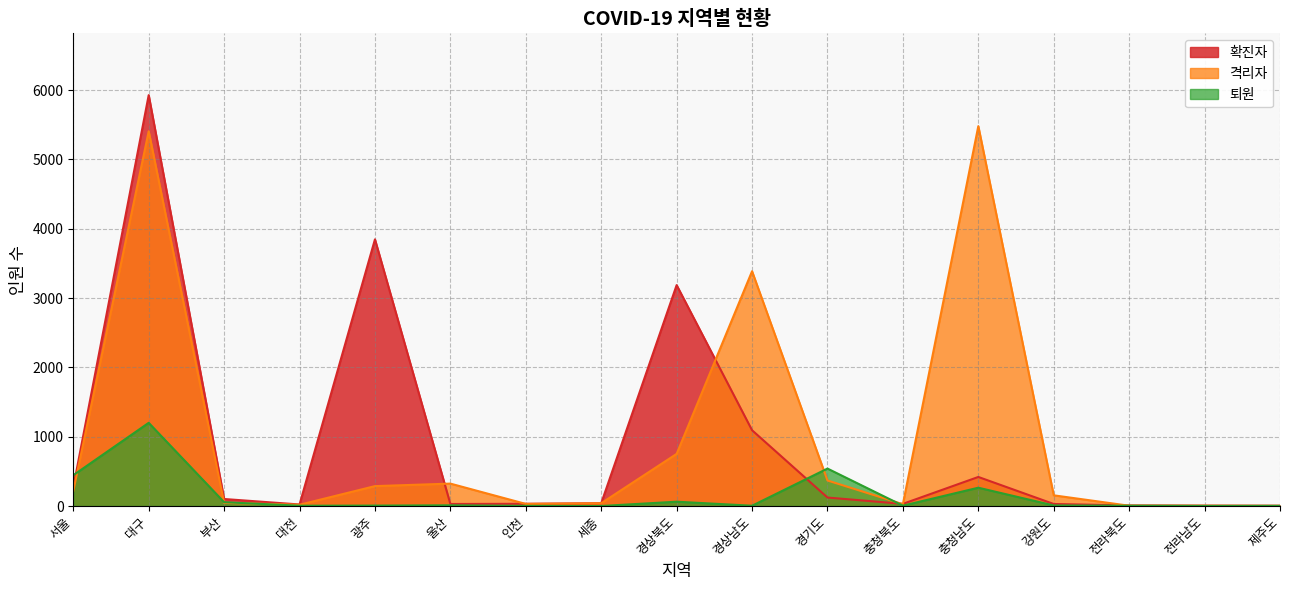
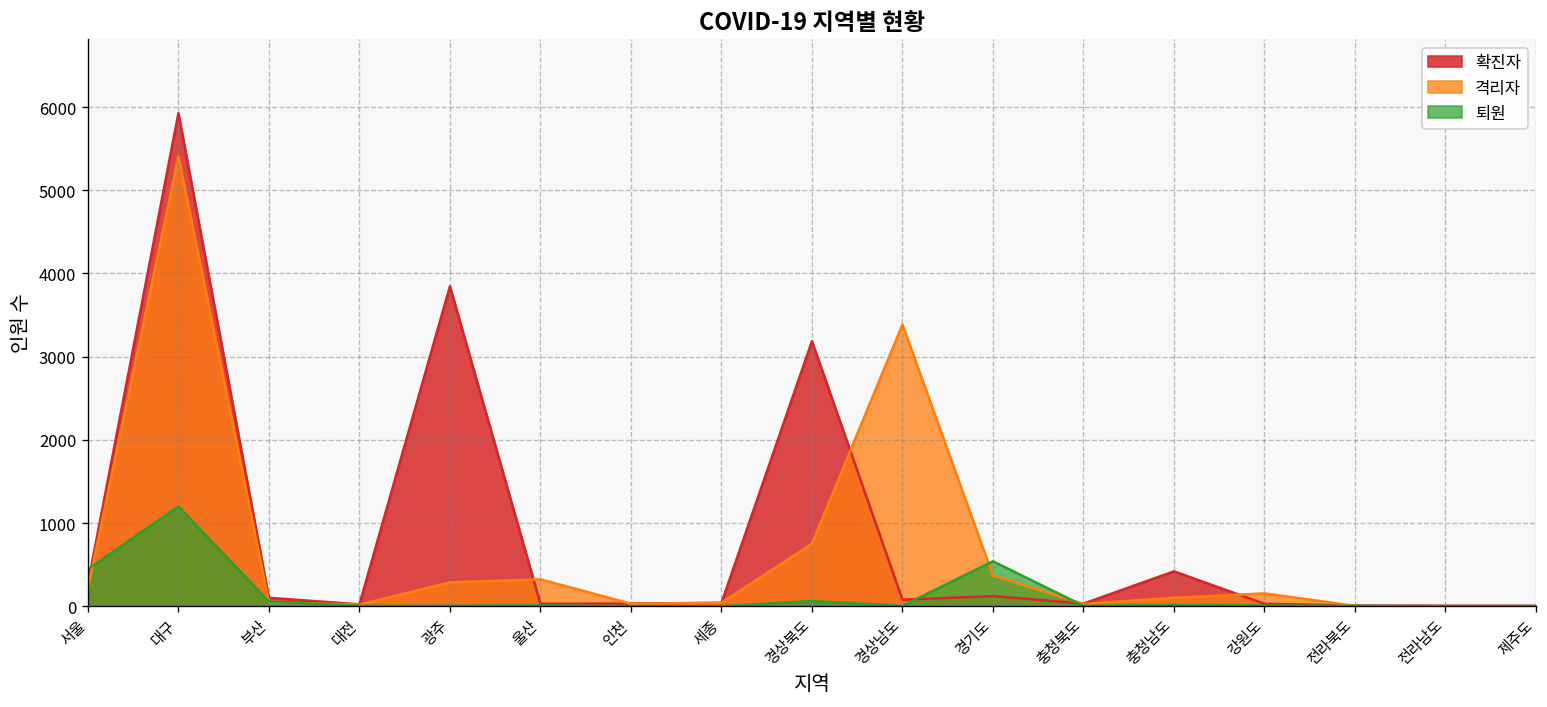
확진자, 경상남도: 1100 -> 100
격리자, 충청남도: 5500 -> 100
퇴원, 충청남도: 300 -> 0
